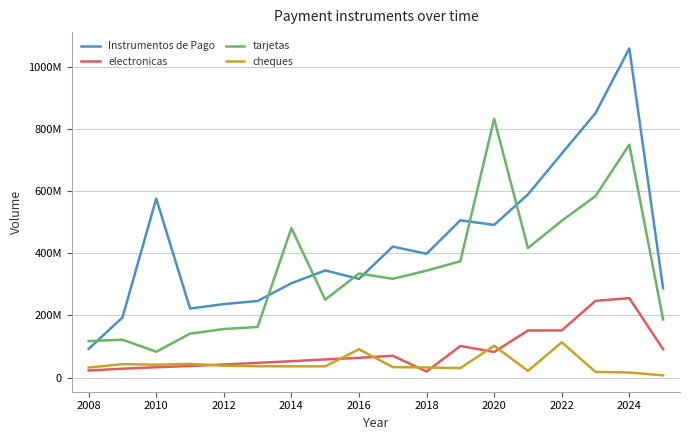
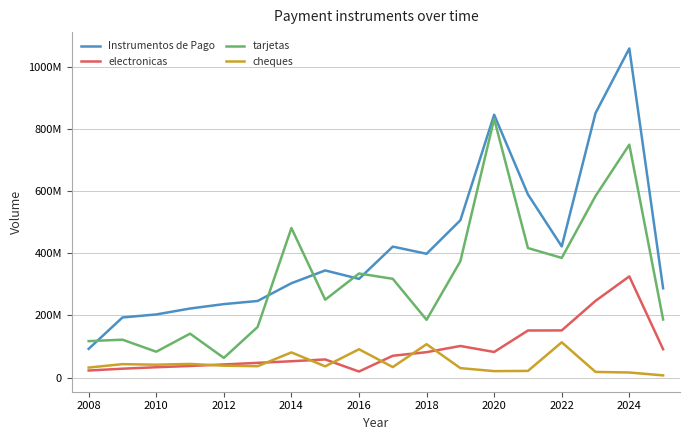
Instrumentos de Pago, 2010: 580000000 -> 200000000
tarjetas, 2012: 160000000 -> 60000000
cheques, 2014: 40000000 -> 80000000
electronicas, 2016: 60000000 -> 20000000
electronicas, 2018: 20000000 -> 80000000
tarjetas, 2018: 340000000 -> 190000000
cheques, 2018: 30000000 -> 110000000
Instrumentos de Pago, 2020: 490000000 -> 850000000
cheques, 2020: 100000000 -> 20000000
Instrumentos de Pago, 2022: 720000000 -> 420000000
tarjetas, 2022: 500000000 -> 380000000
electronicas, 2024: 260000000 -> 330000000
